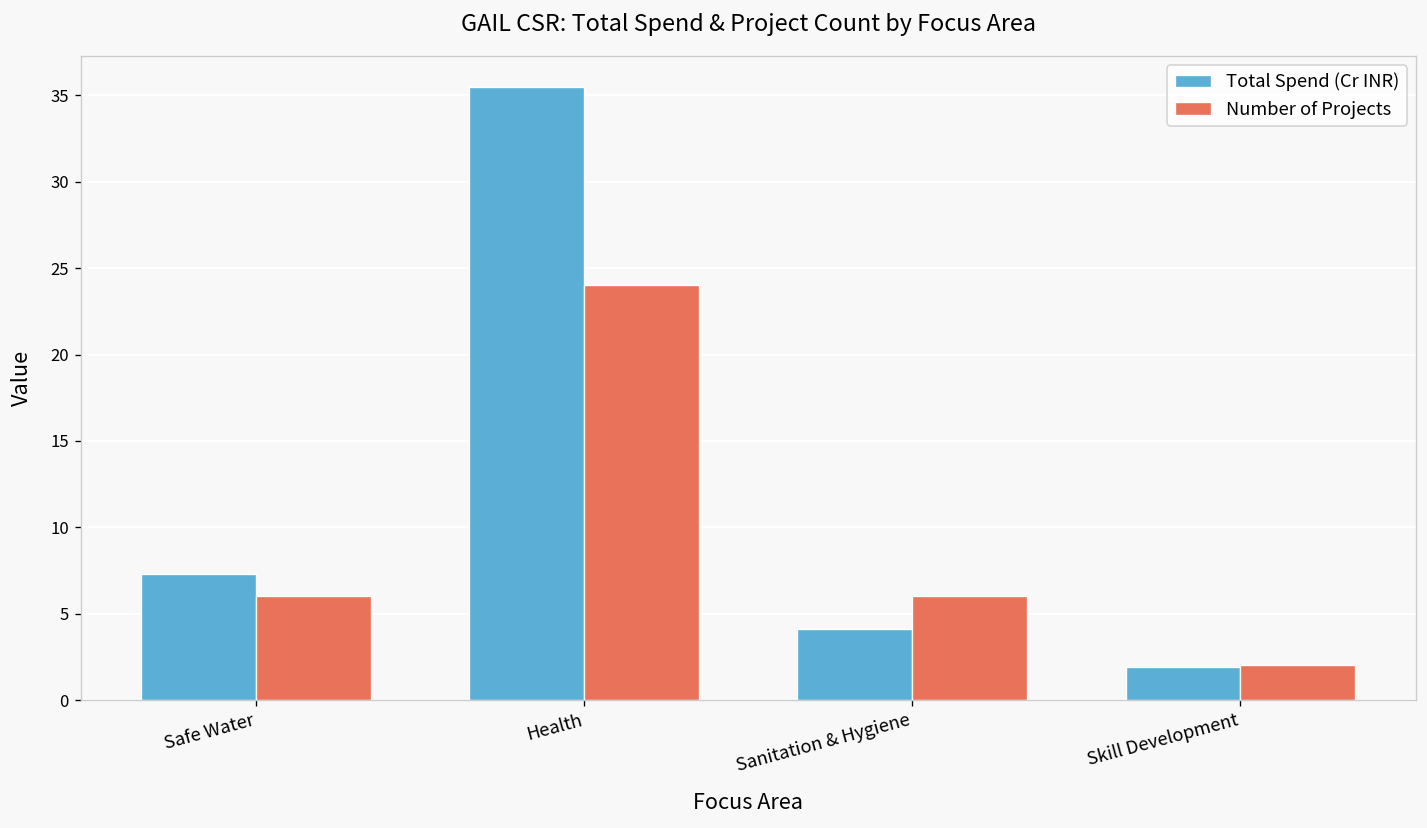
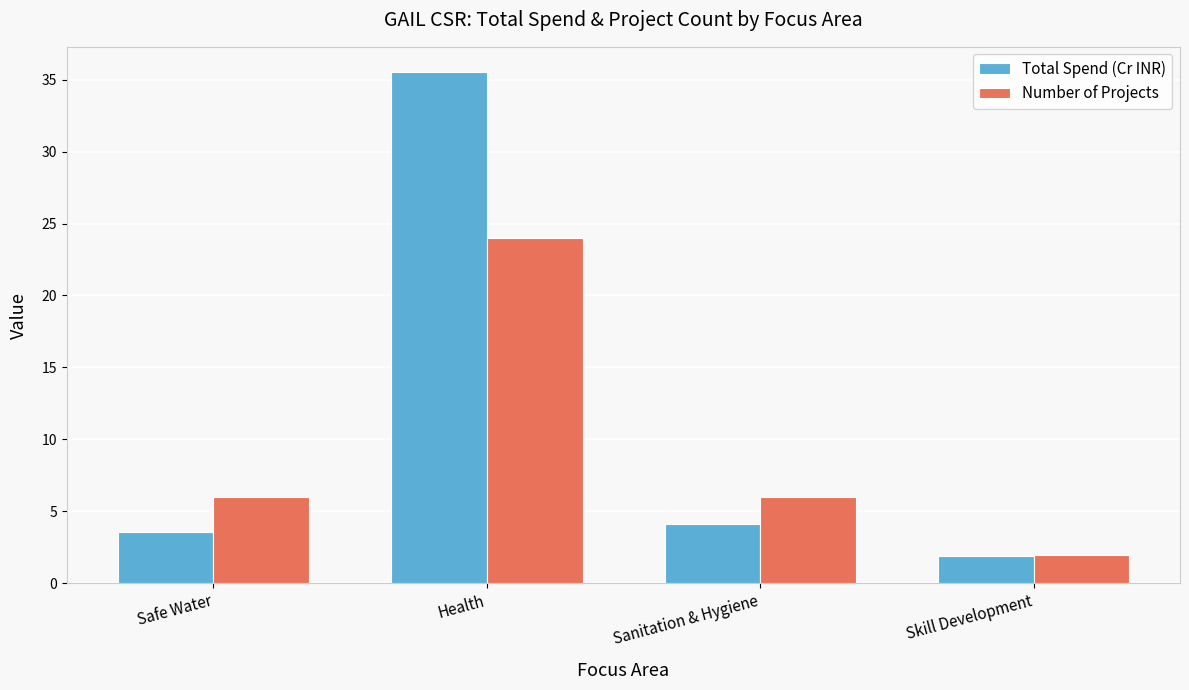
Total Spend (Cr INR), Safe Water: 7.3 -> 3.5
